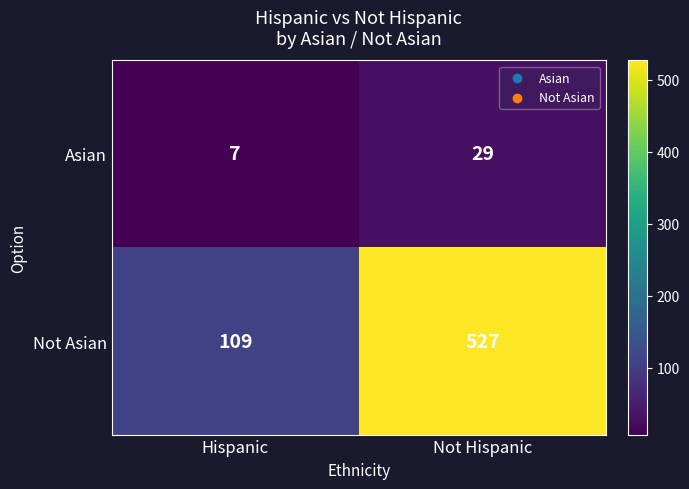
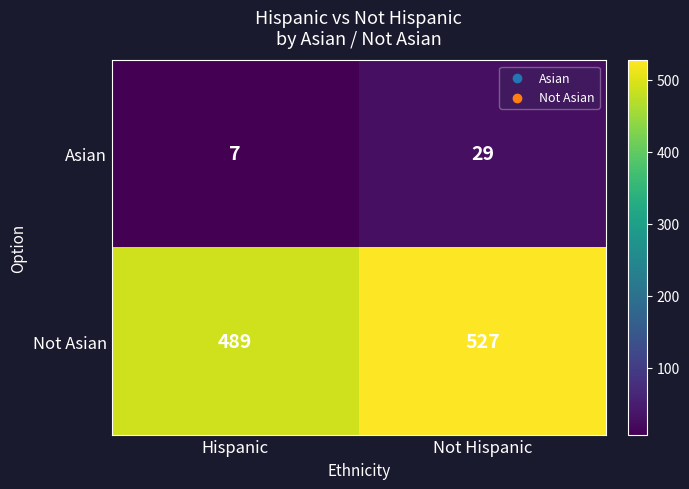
Not Asian, Hispanic: 109 -> 489
